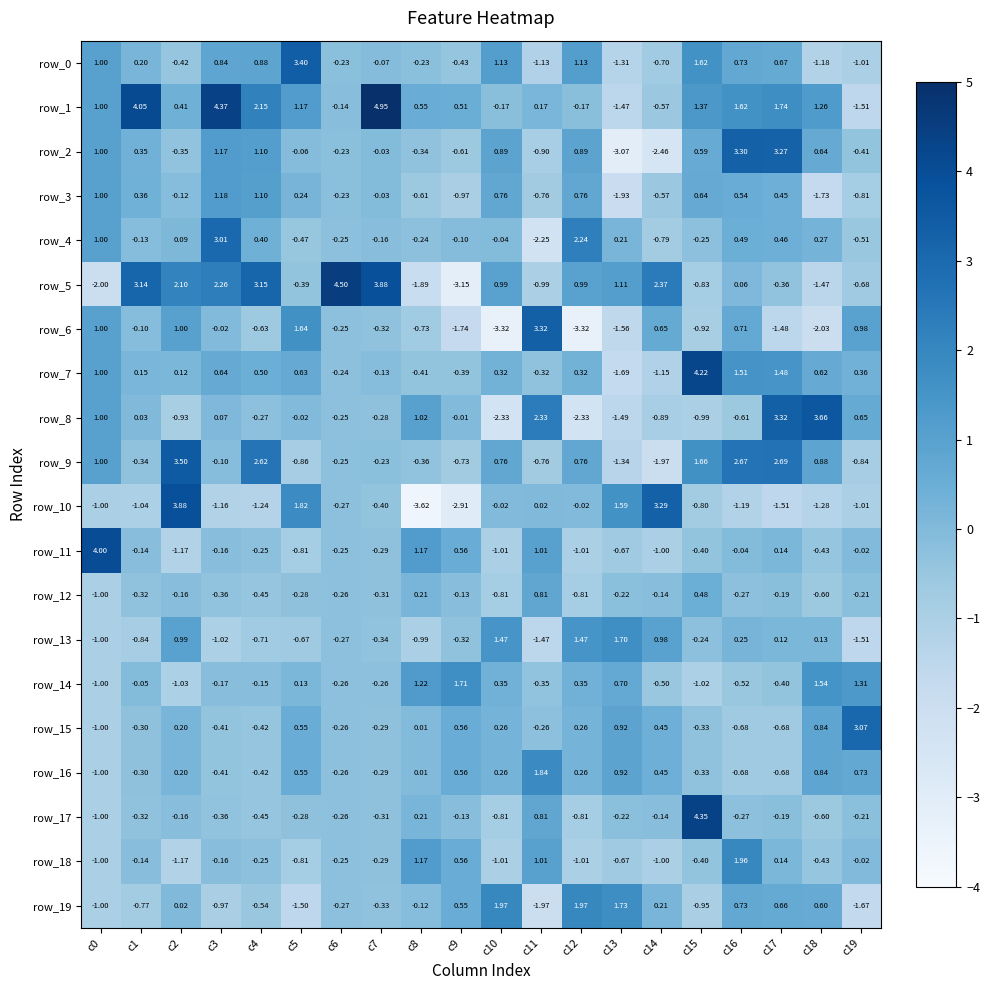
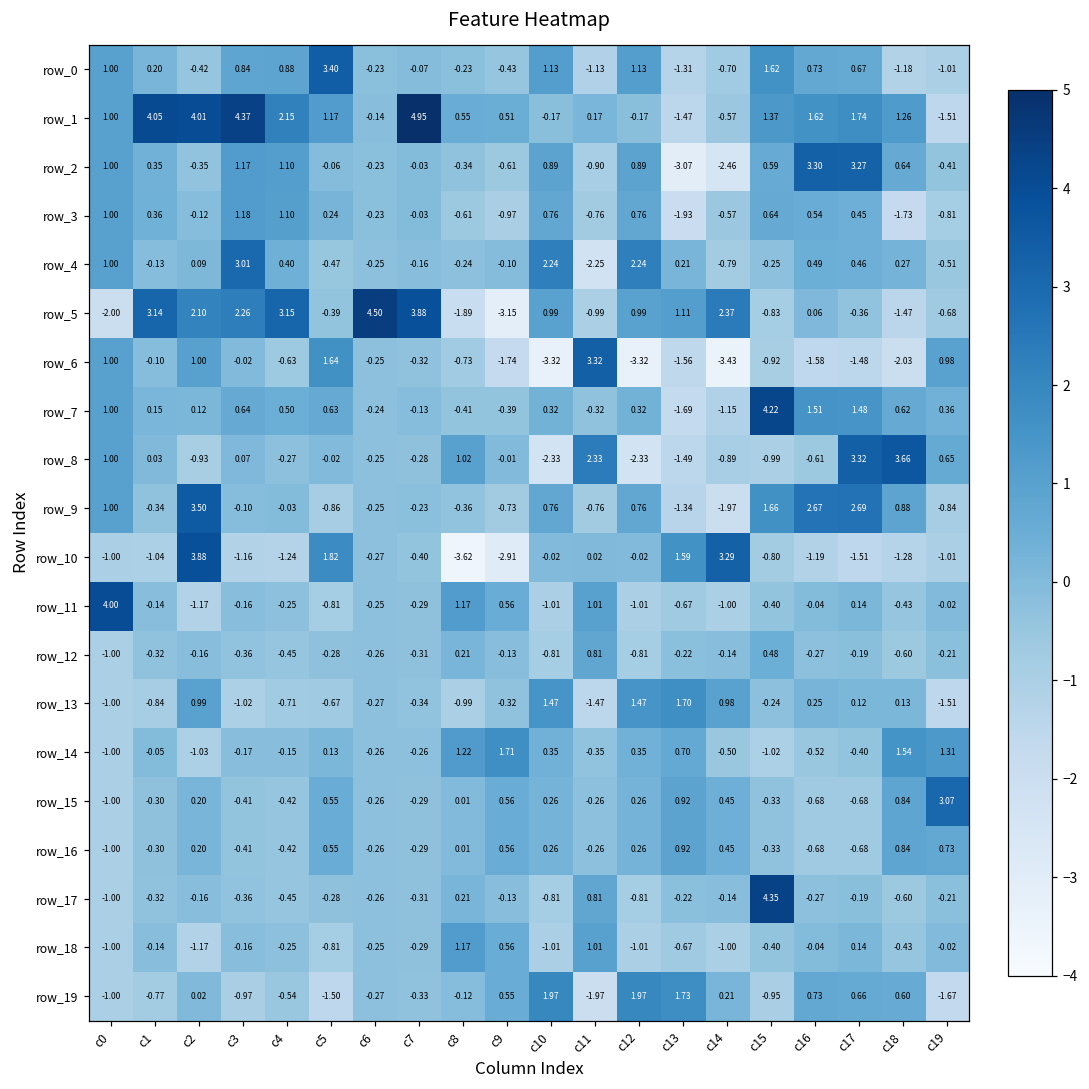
row_1, c2: 0.41 -> 4.01
row_4, c10: -0.04 -> 2.24
row_6, c14: 0.65 -> -3.43
row_6, c16: 0.71 -> -1.58
row_9, c4: 2.62 -> -0.03
row_16, c11: 1.84 -> -0.26
row_18, c16: 1.96 -> -0.04
